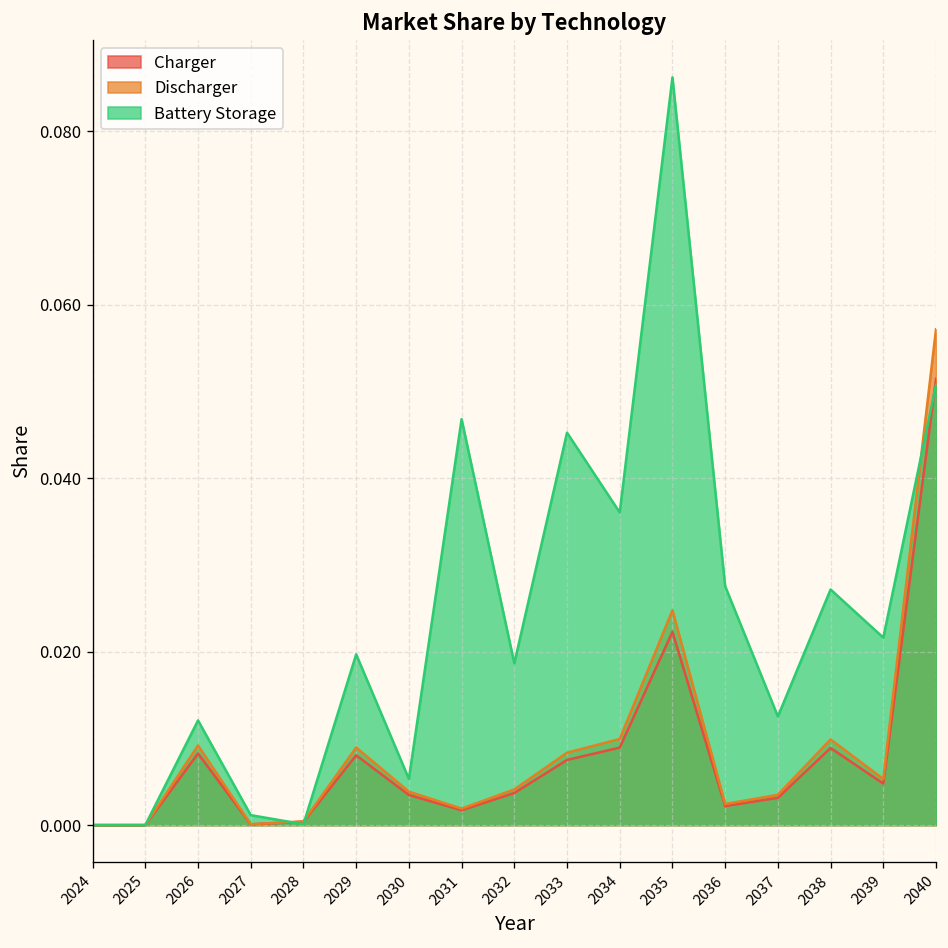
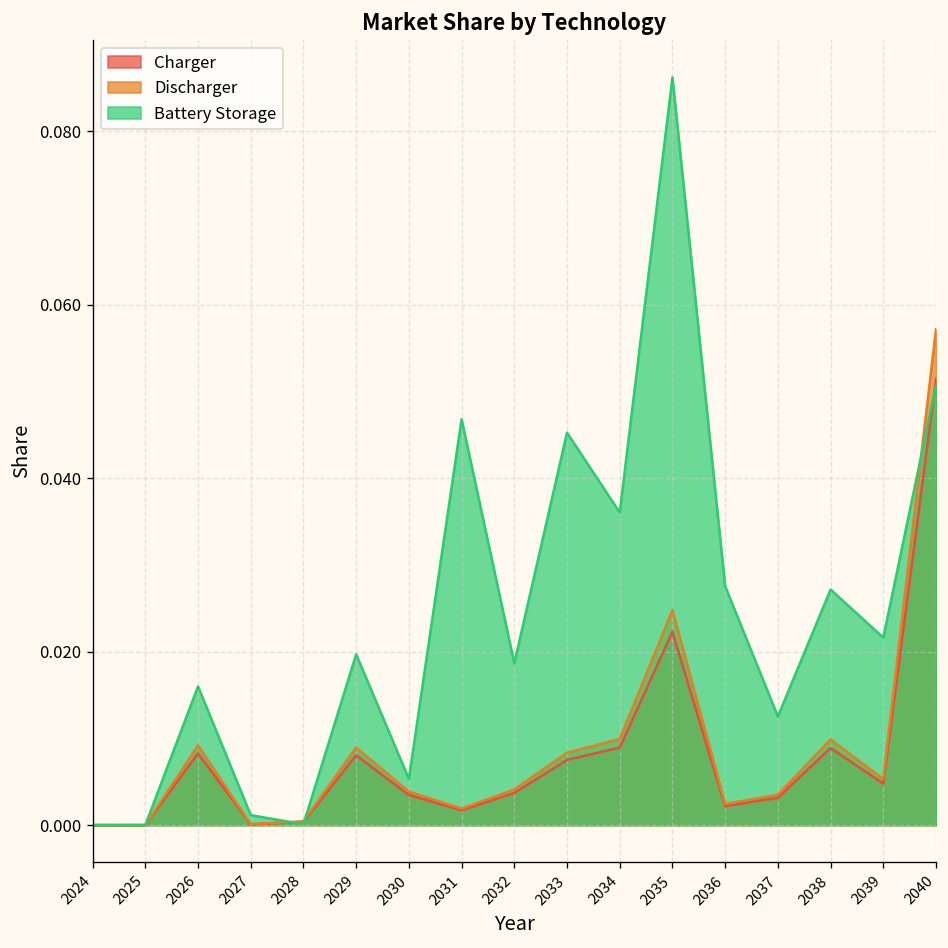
Battery Storage, 2026: 0.012 -> 0.016
